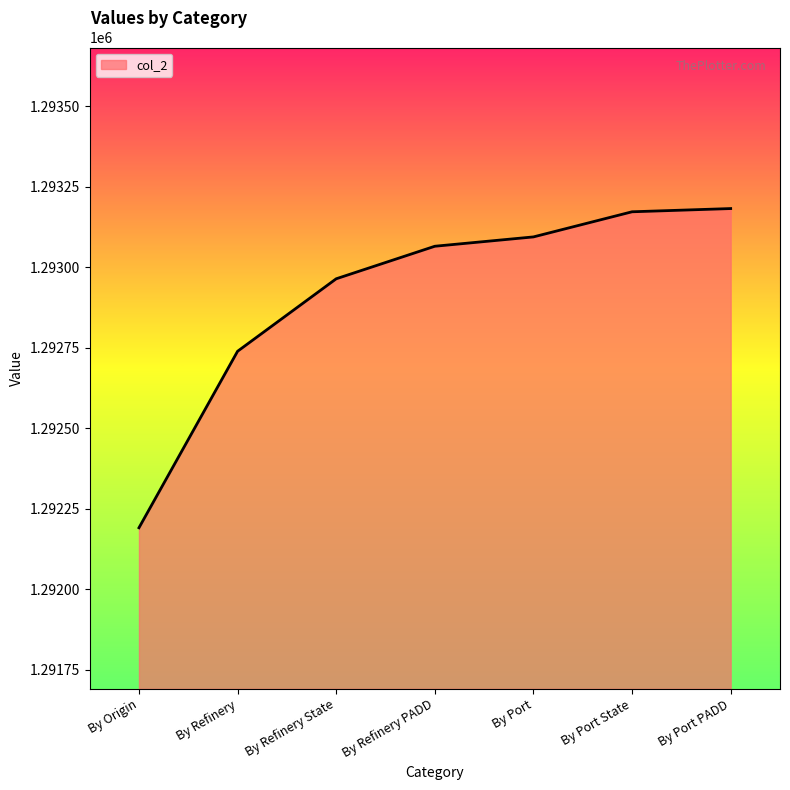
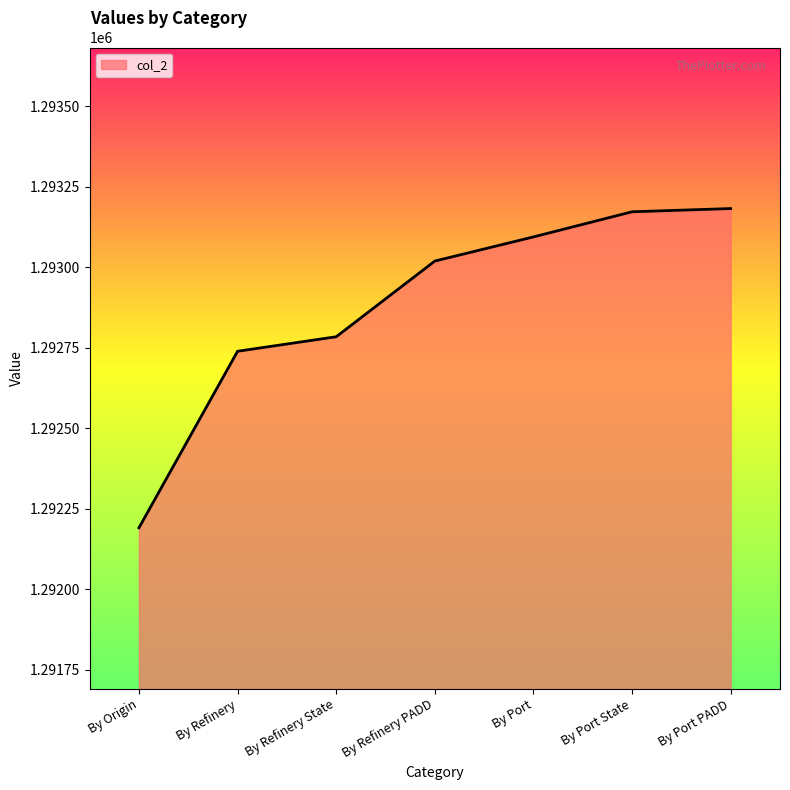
By Refinery State: 1292960 -> 1292780
By Refinery PADD: 1293070 -> 1293020
